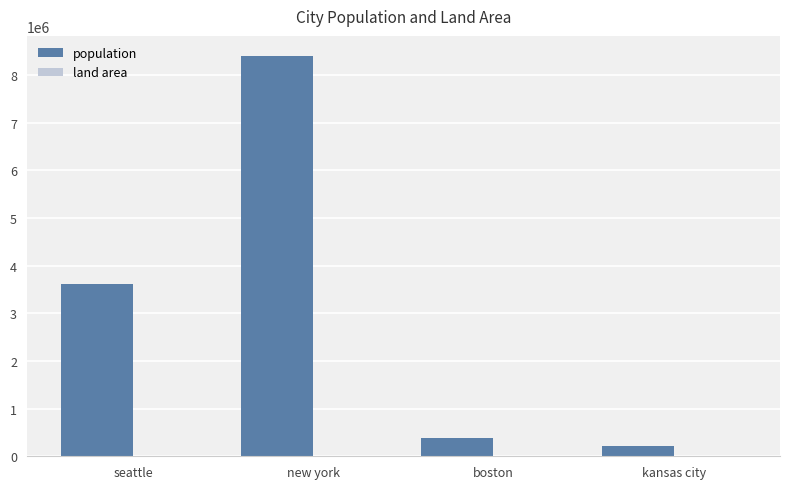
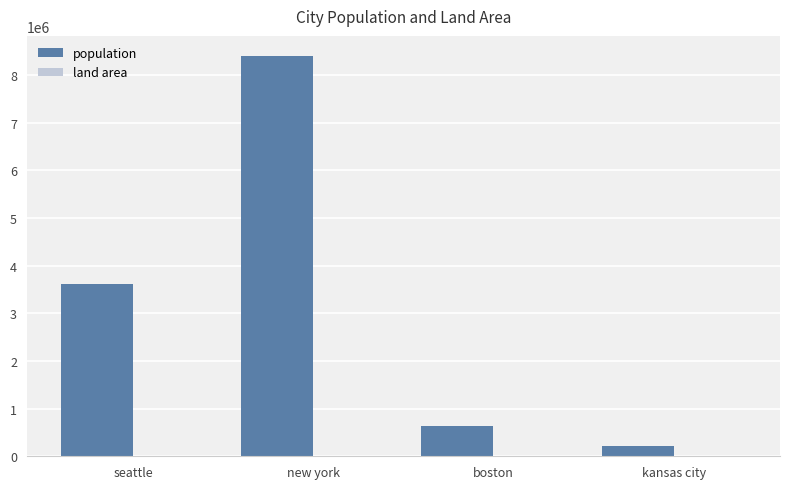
population, boston: 400000 -> 600000
